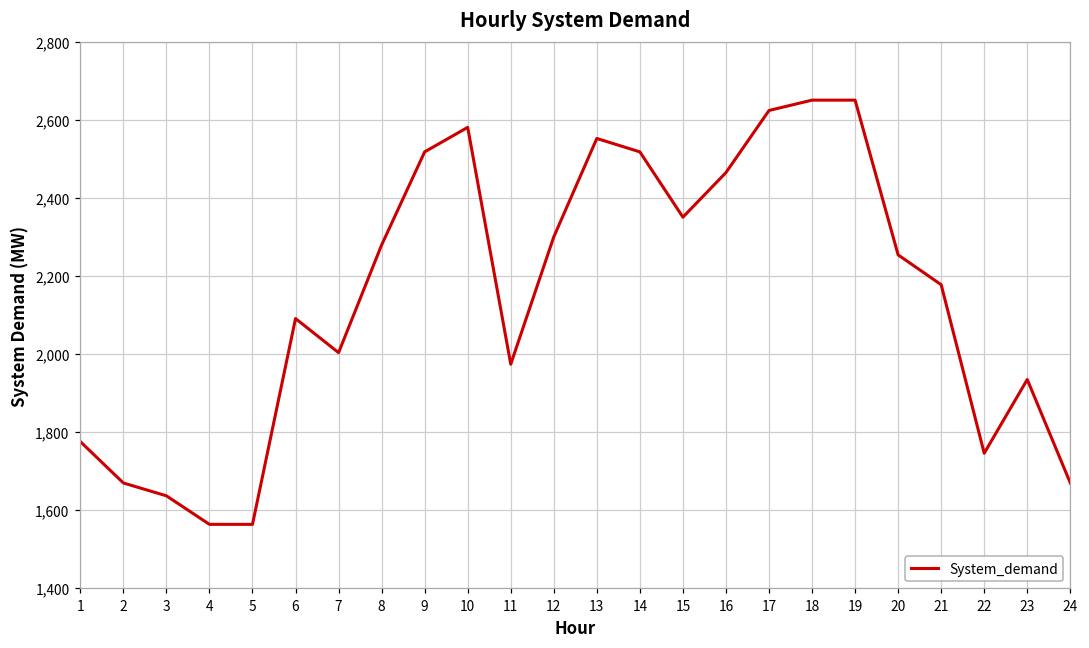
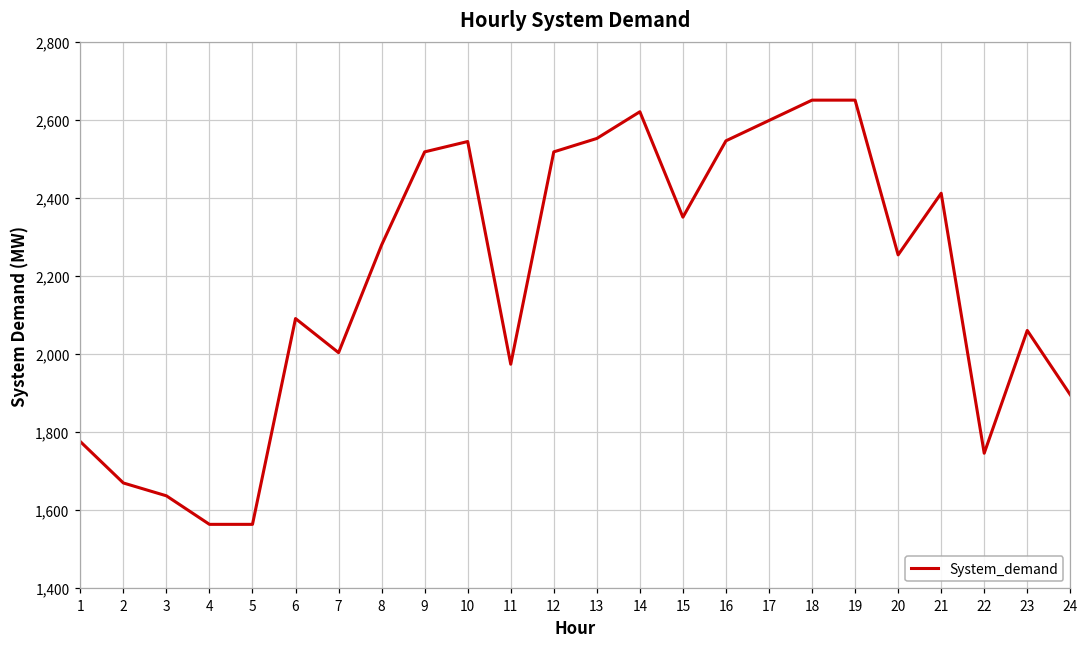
10: 2,580 -> 2,540
12: 2,300 -> 2,520
14: 2,520 -> 2,620
16: 2,460 -> 2,550
17: 2,620 -> 2,600
21: 2,180 -> 2,410
23: 1,930 -> 2,060
24: 1,670 -> 1,900
